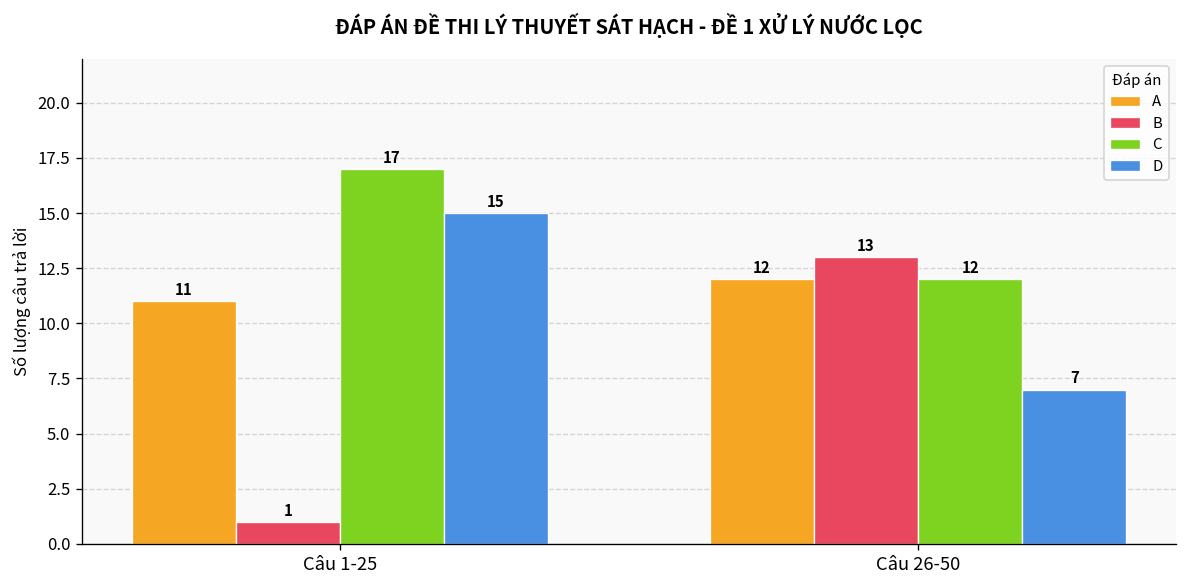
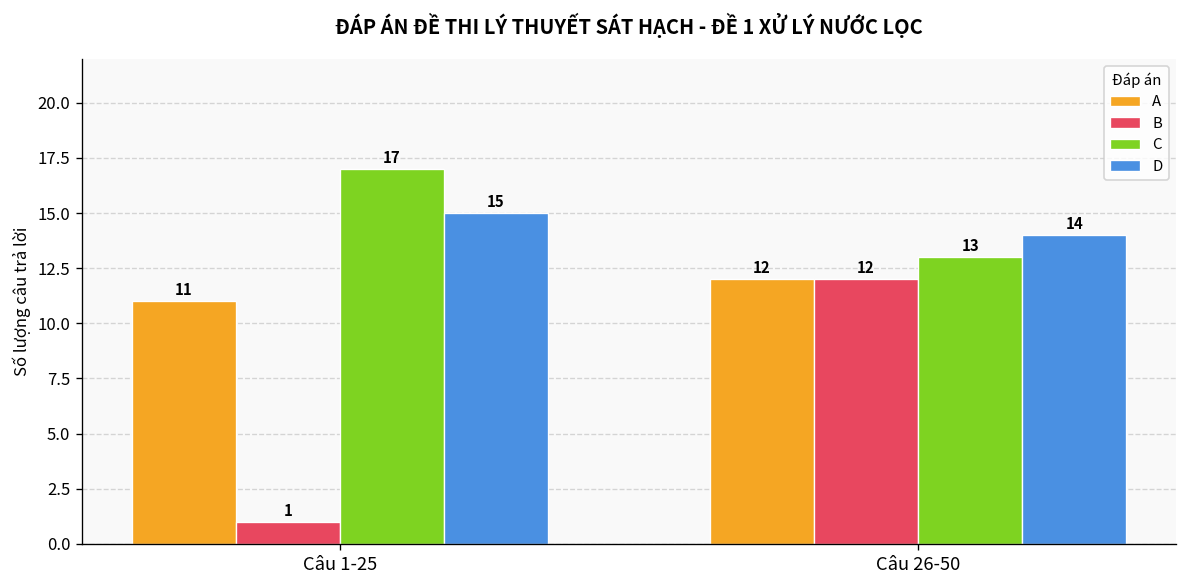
B, Câu 26-50: 13 -> 12
C, Câu 26-50: 12 -> 13
D, Câu 26-50: 7 -> 14
